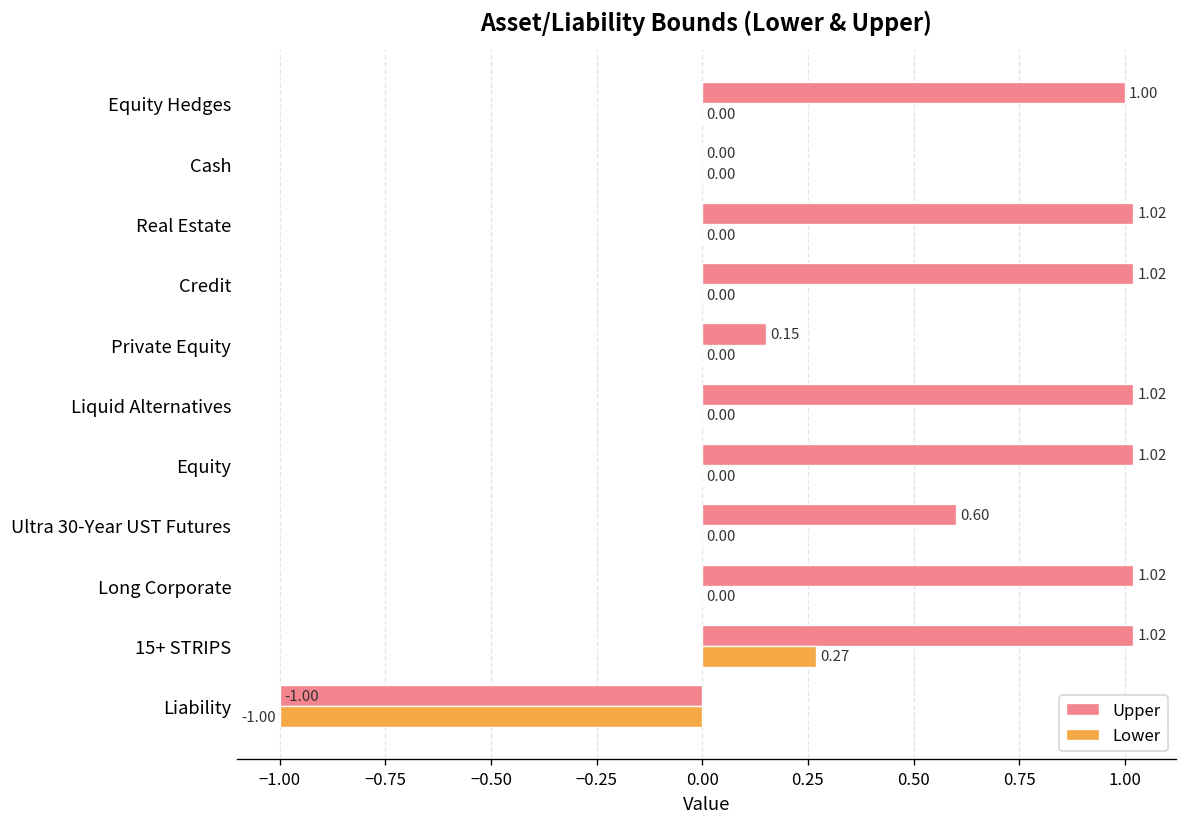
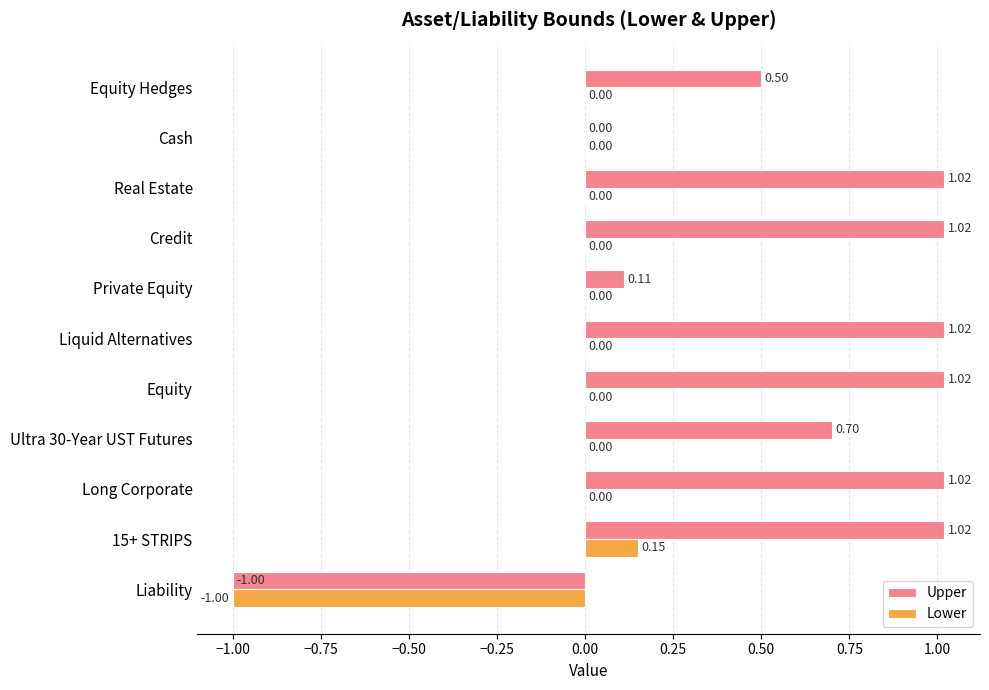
Upper, Equity Hedges: 1.00 -> 0.50
Upper, Private Equity: 0.15 -> 0.11
Upper, Ultra 30-Year UST Futures: 0.60 -> 0.70
Lower, 15+ STRIPS: 0.27 -> 0.15
